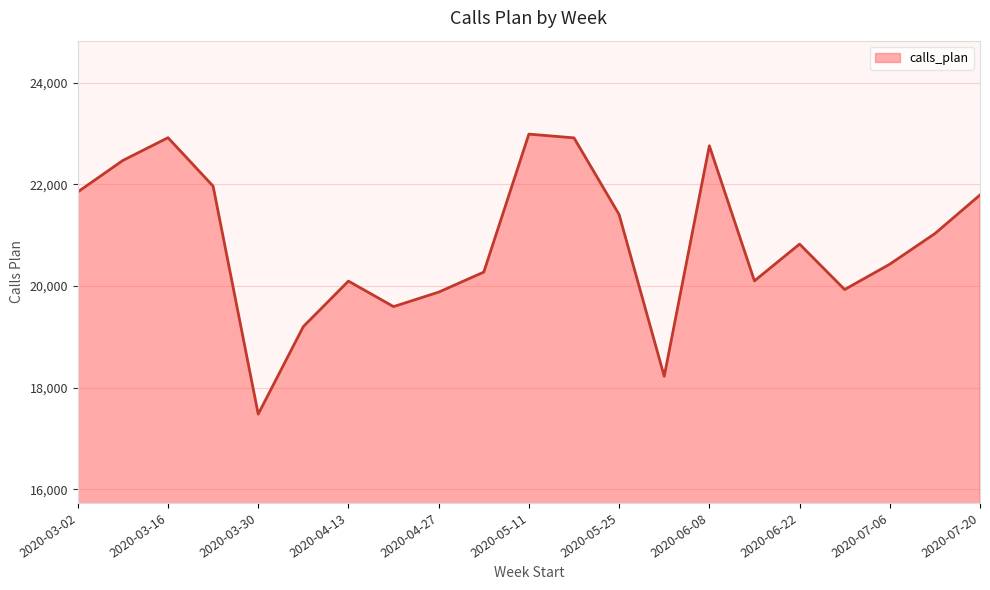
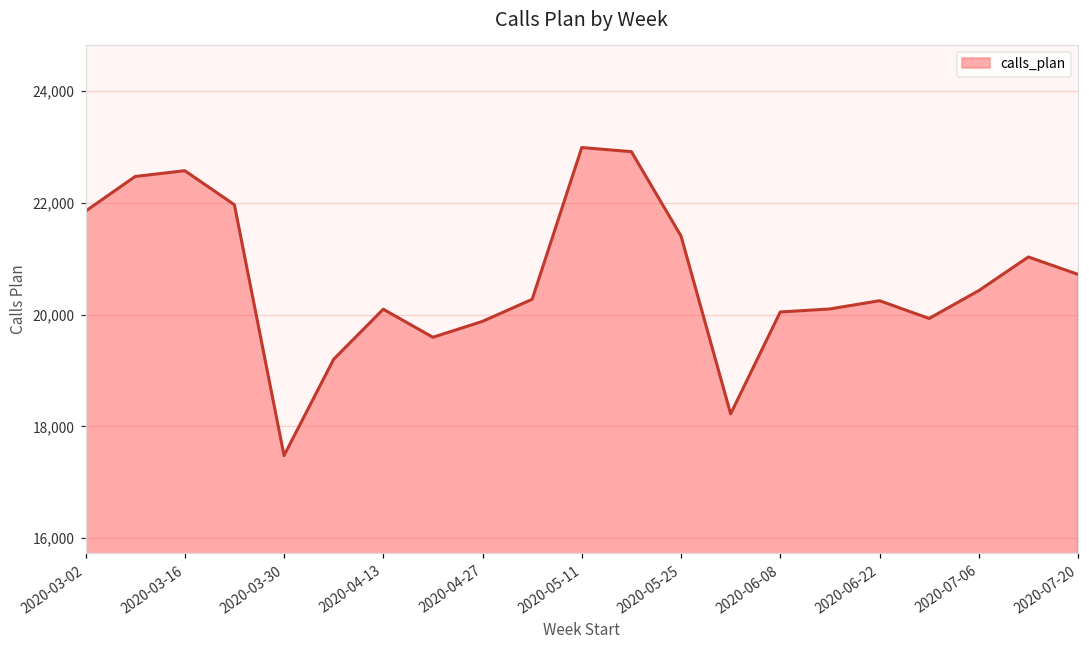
2020-03-16: 22,900 -> 22,600
2020-06-08: 22,800 -> 20,000
2020-06-22: 20,800 -> 20,200
2020-07-20: 21,800 -> 20,700
